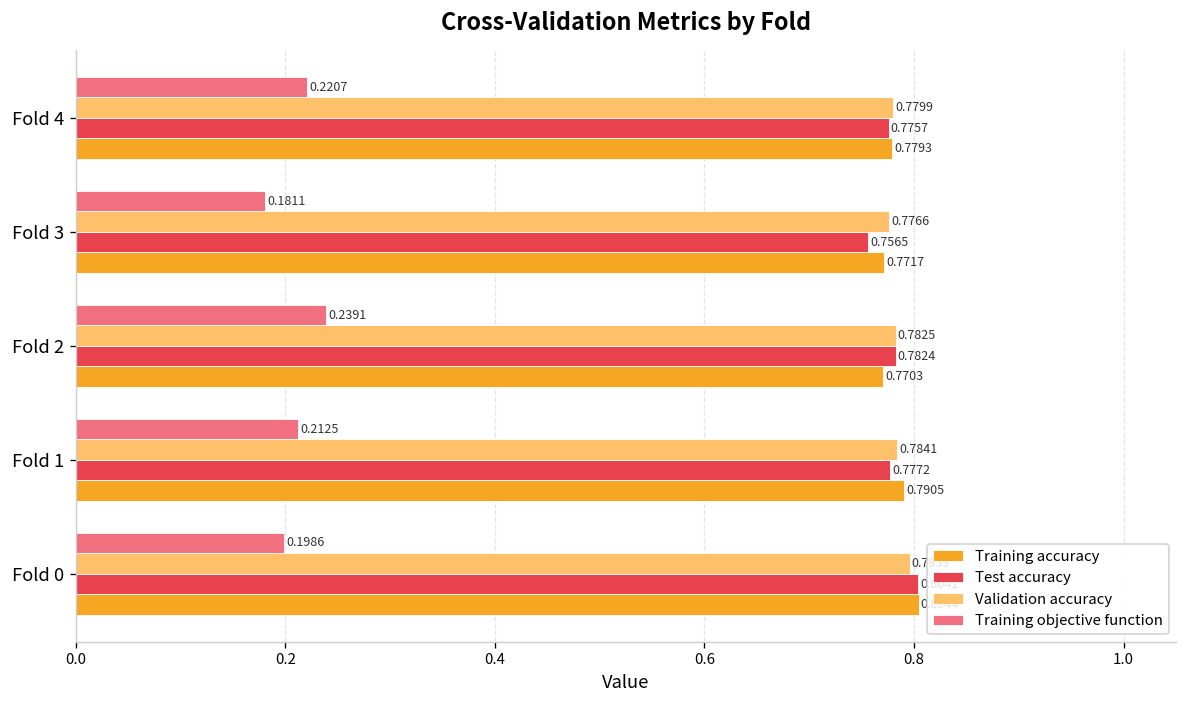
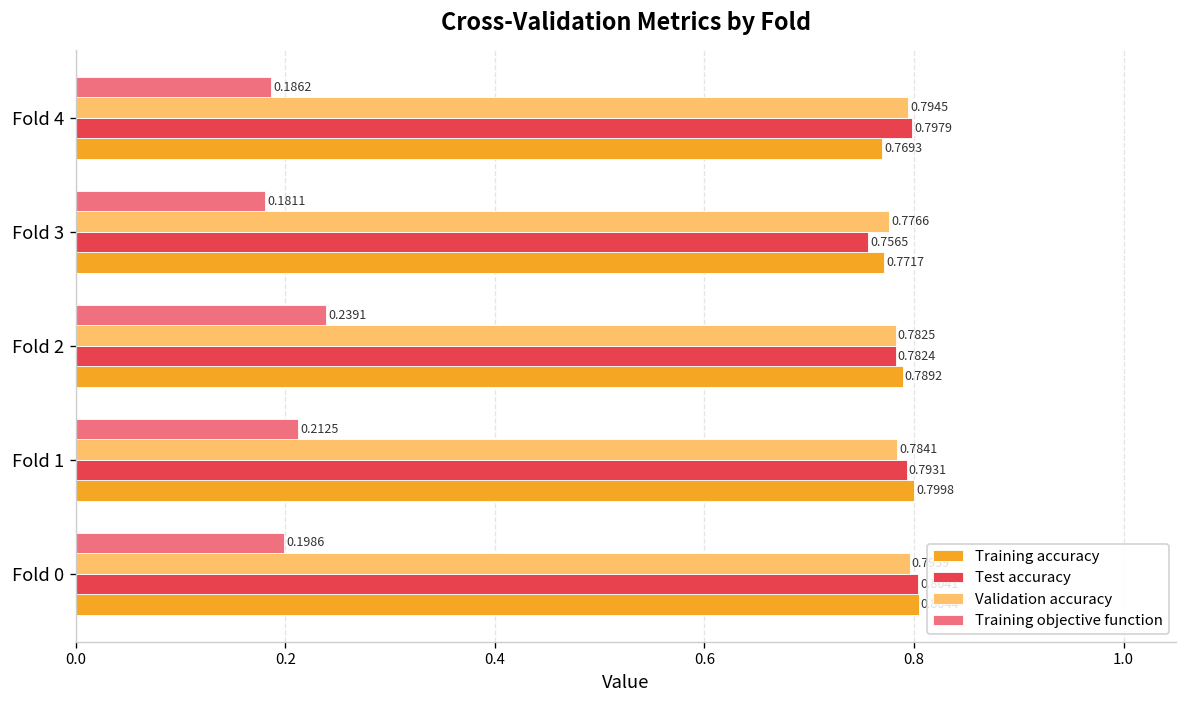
Training objective function, Fold 4: 0.2207 -> 0.1862
Validation accuracy, Fold 4: 0.7799 -> 0.7945
Test accuracy, Fold 4: 0.7757 -> 0.7979
Training accuracy, Fold 4: 0.7793 -> 0.7693
Training accuracy, Fold 2: 0.7703 -> 0.7892
Test accuracy, Fold 1: 0.7772 -> 0.7931
Training accuracy, Fold 1: 0.7905 -> 0.7998
